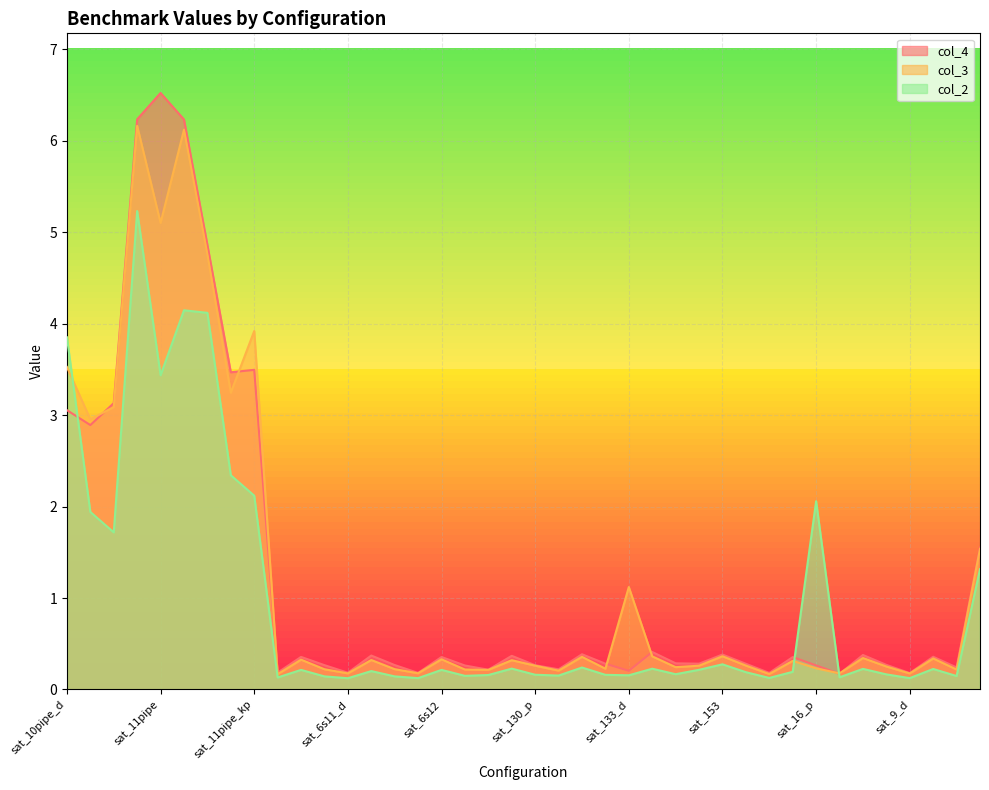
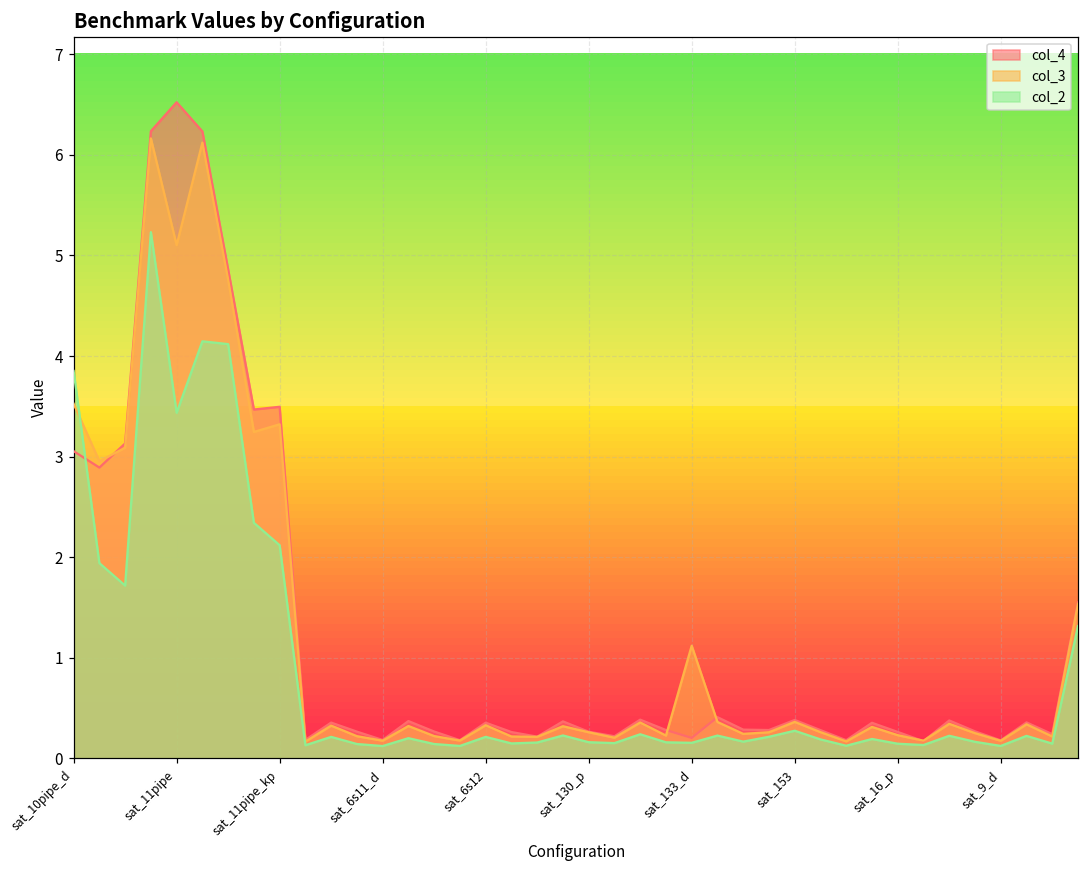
col_3, sat_11pipe_kp: 3.9 -> 3.3
col_2, sat_16_p: 2.1 -> 0.1
